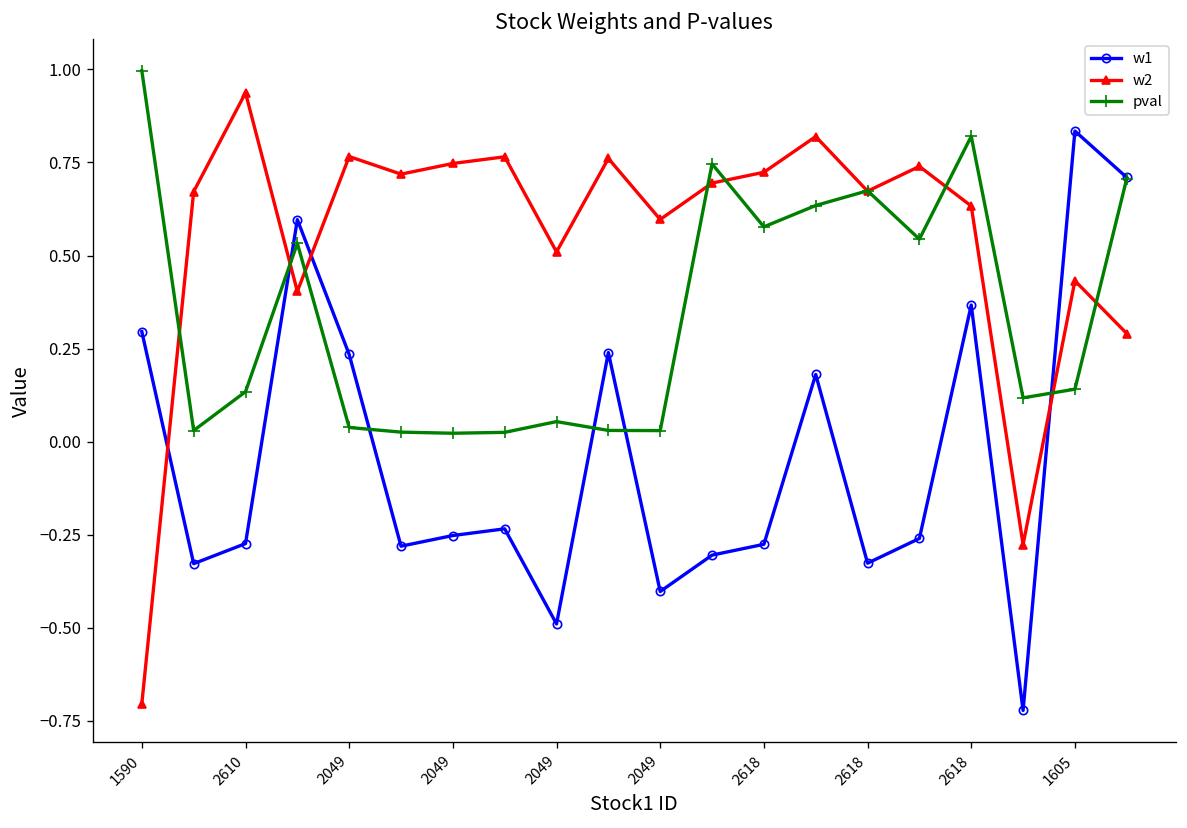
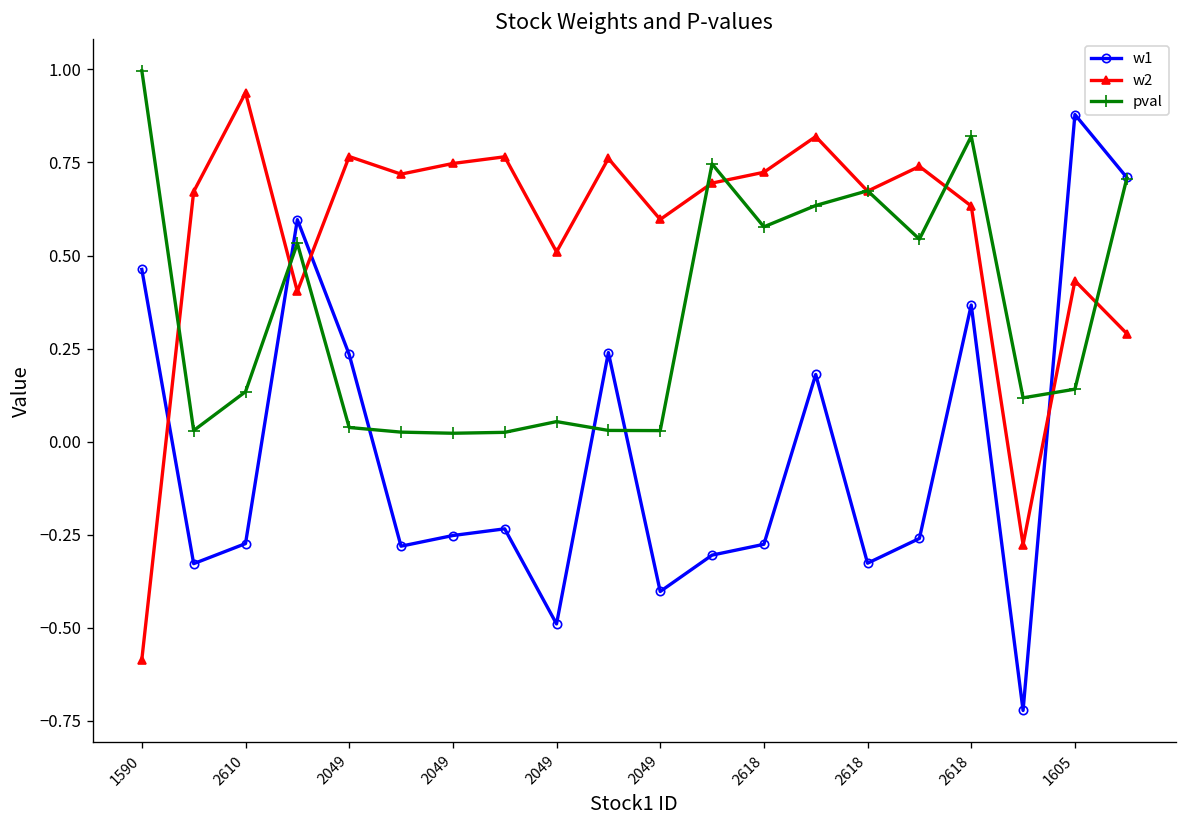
w1, 1590: 0.30 -> 0.46
w2, 1590: -0.70 -> -0.59
w1, 1605: 0.83 -> 0.88
